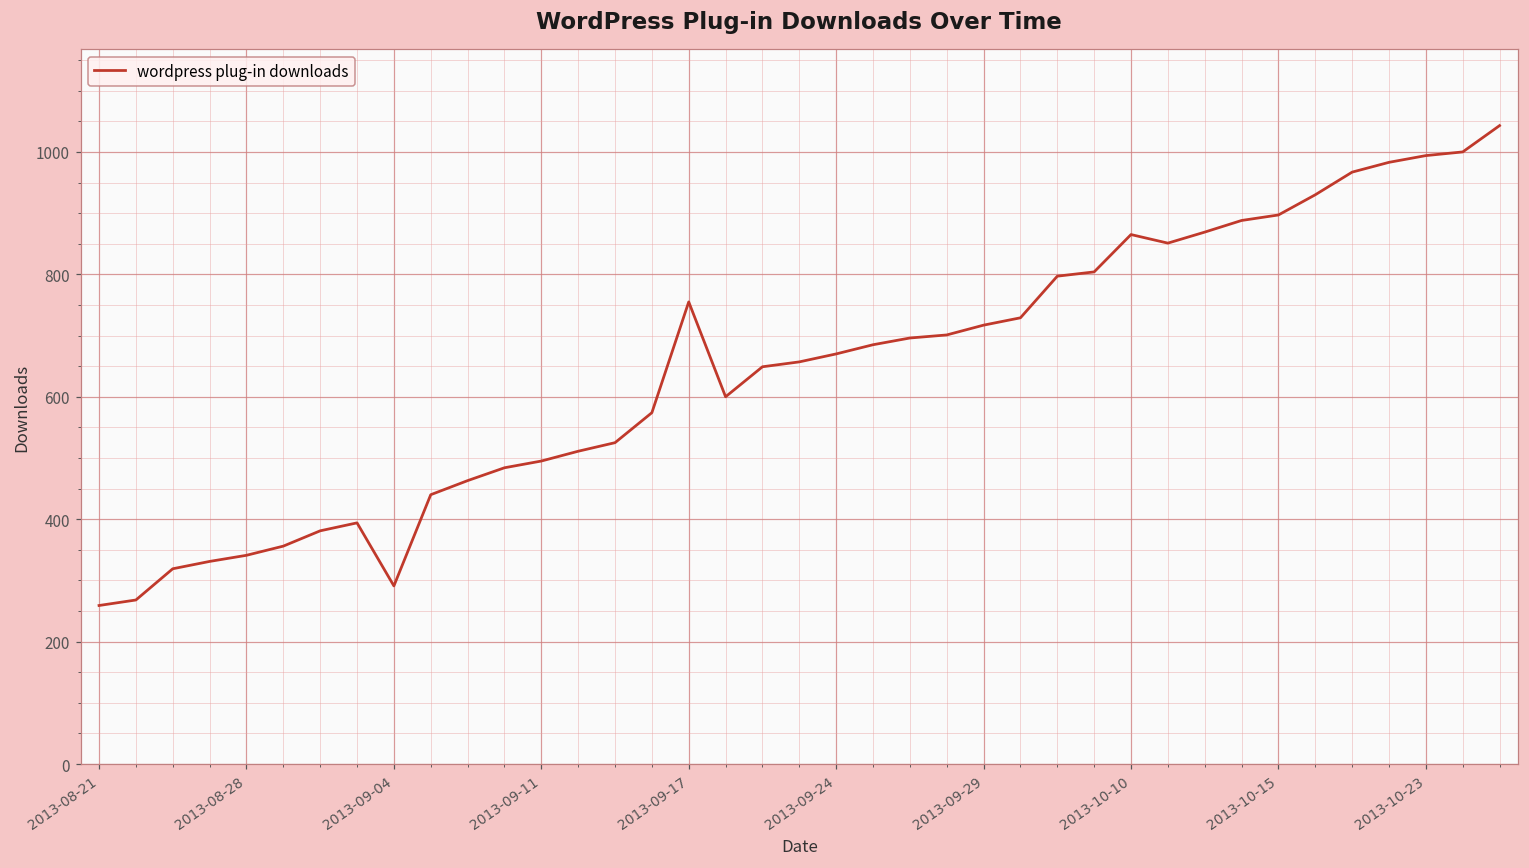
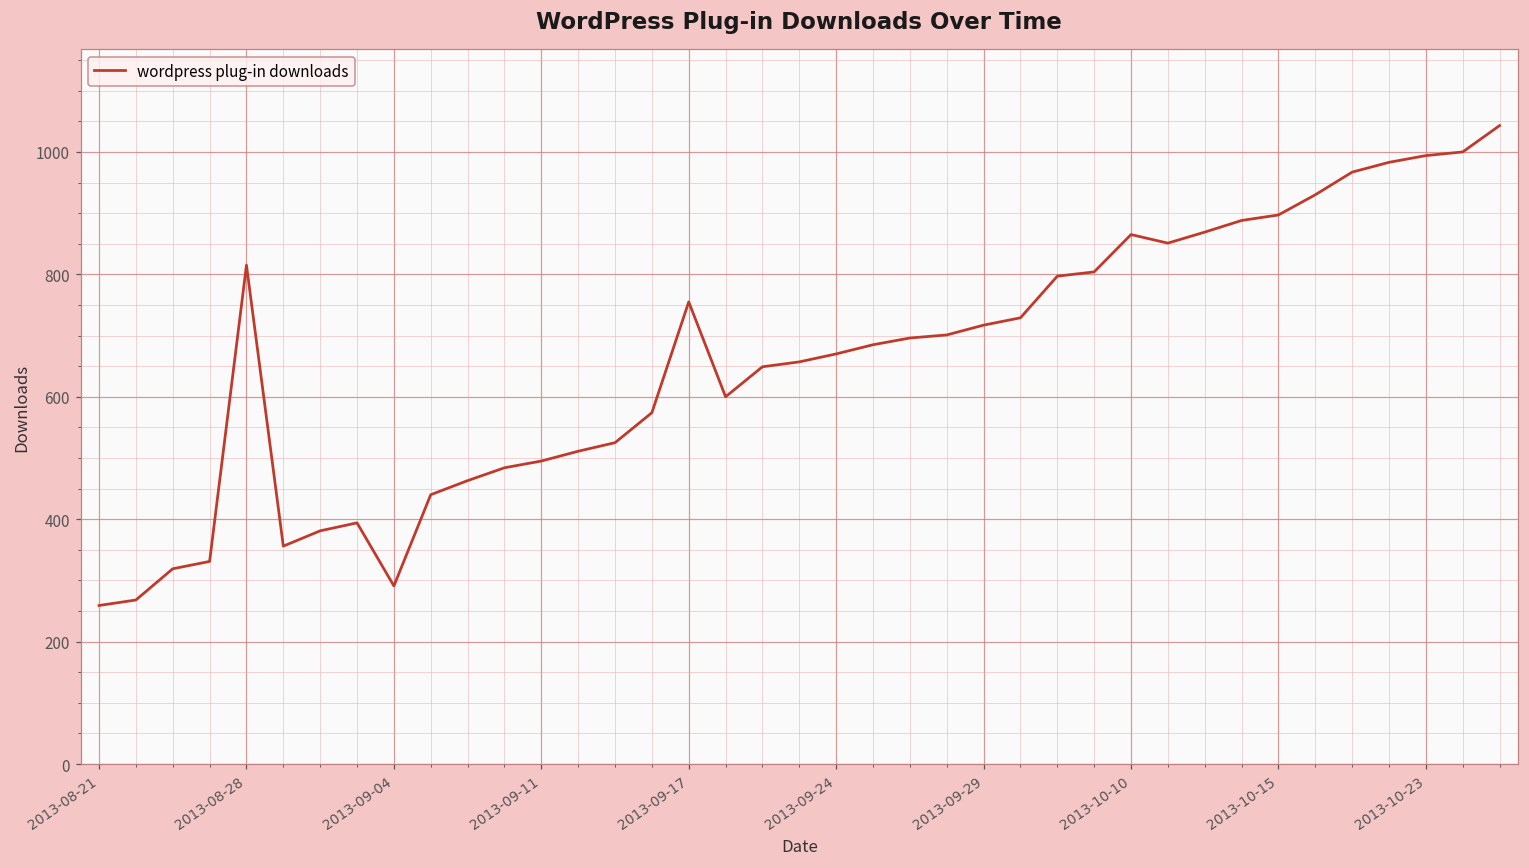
2013-08-28: 340 -> 820
